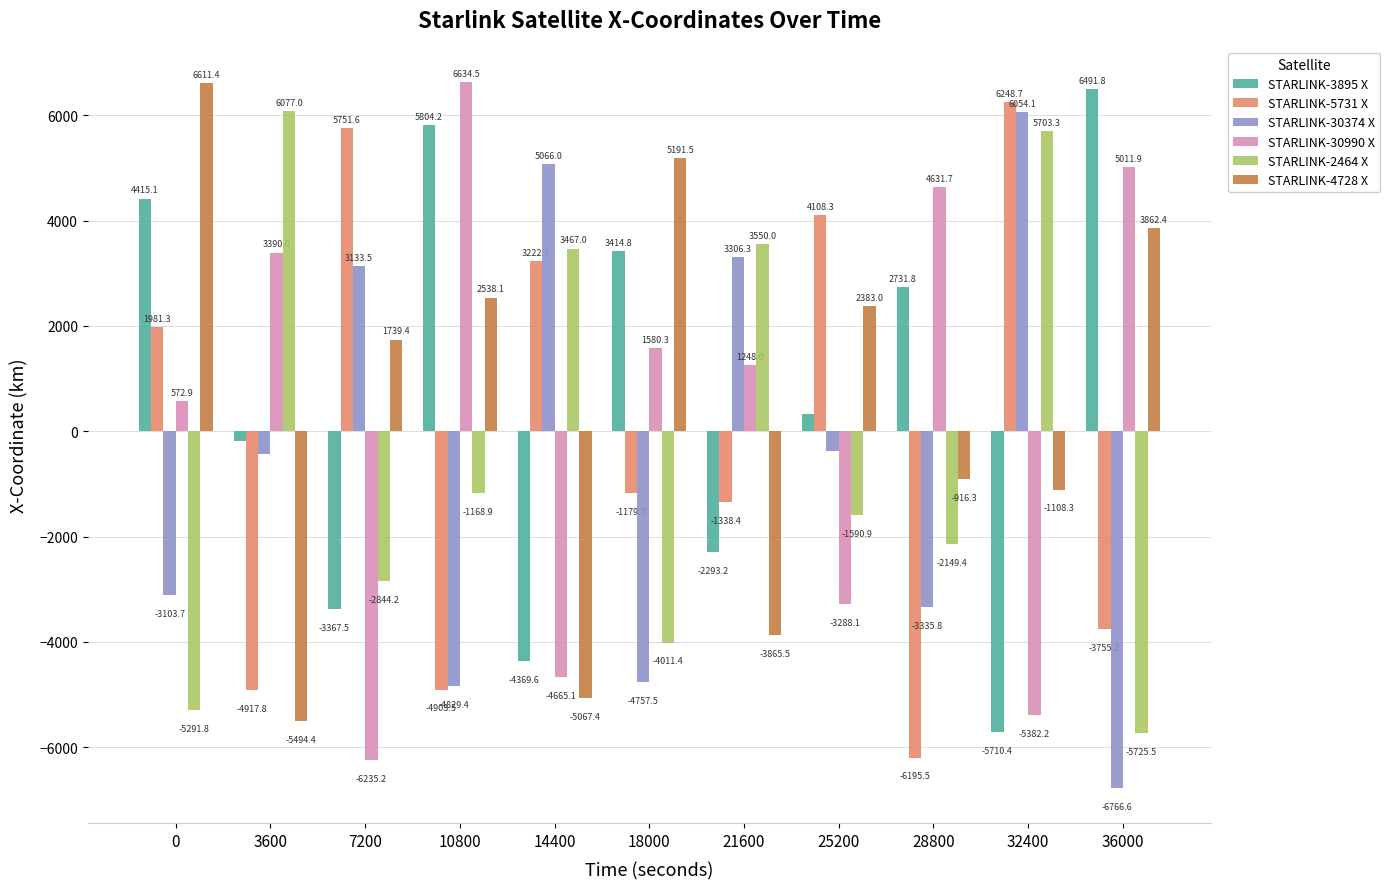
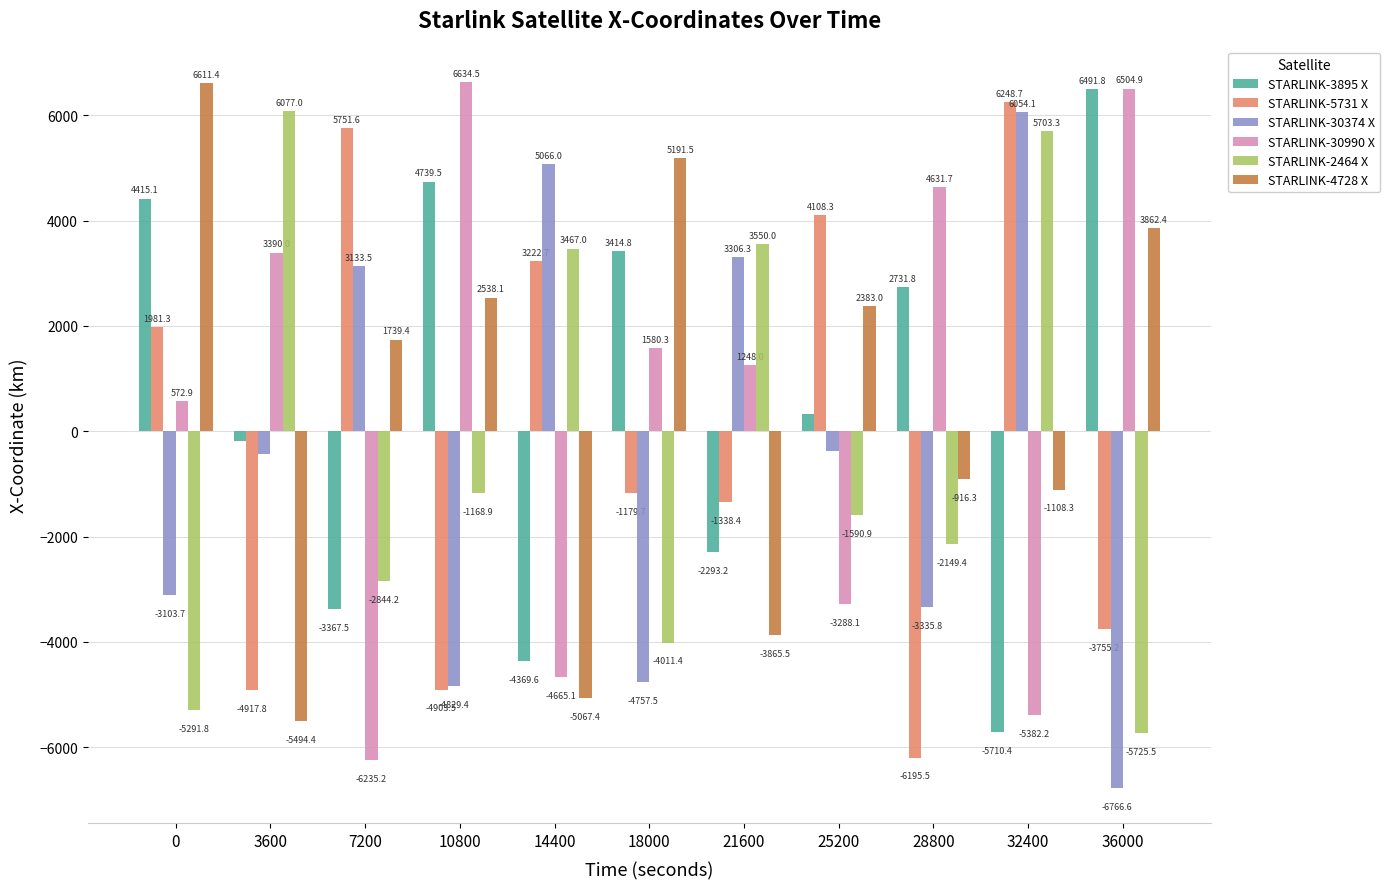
STARLINK-3895 X, 10800: 5804.2 -> 4739.5
STARLINK-30990 X, 36000: 5011.9 -> 6504.9
